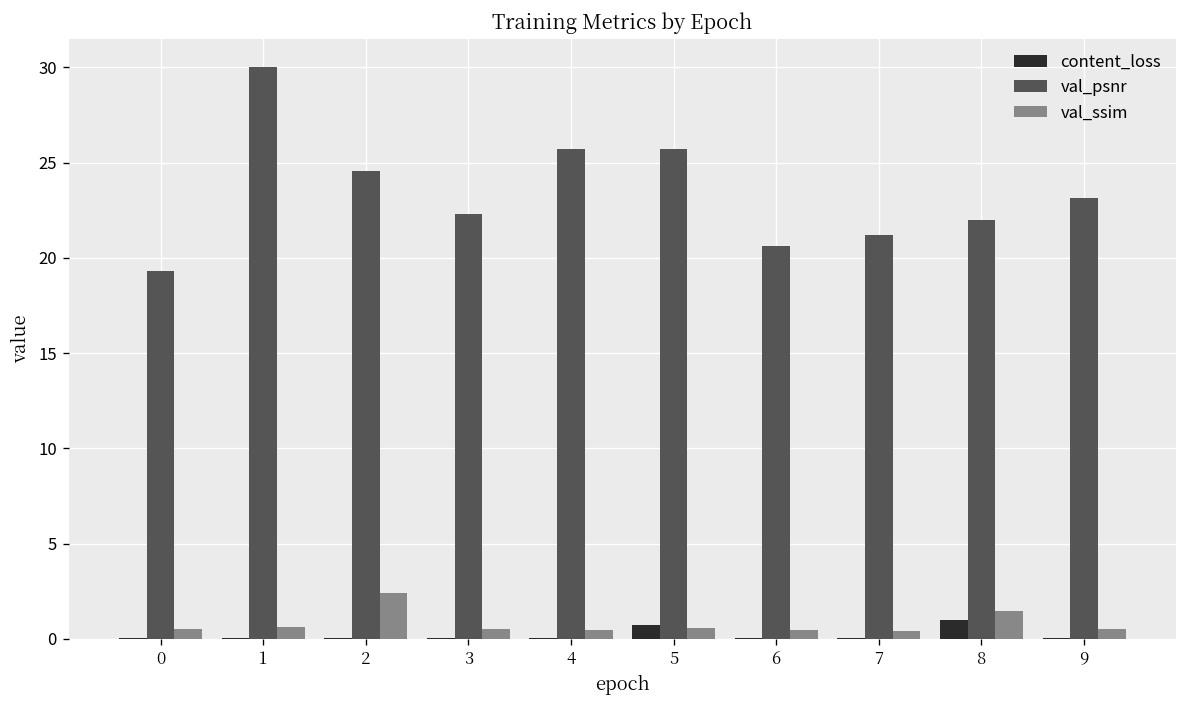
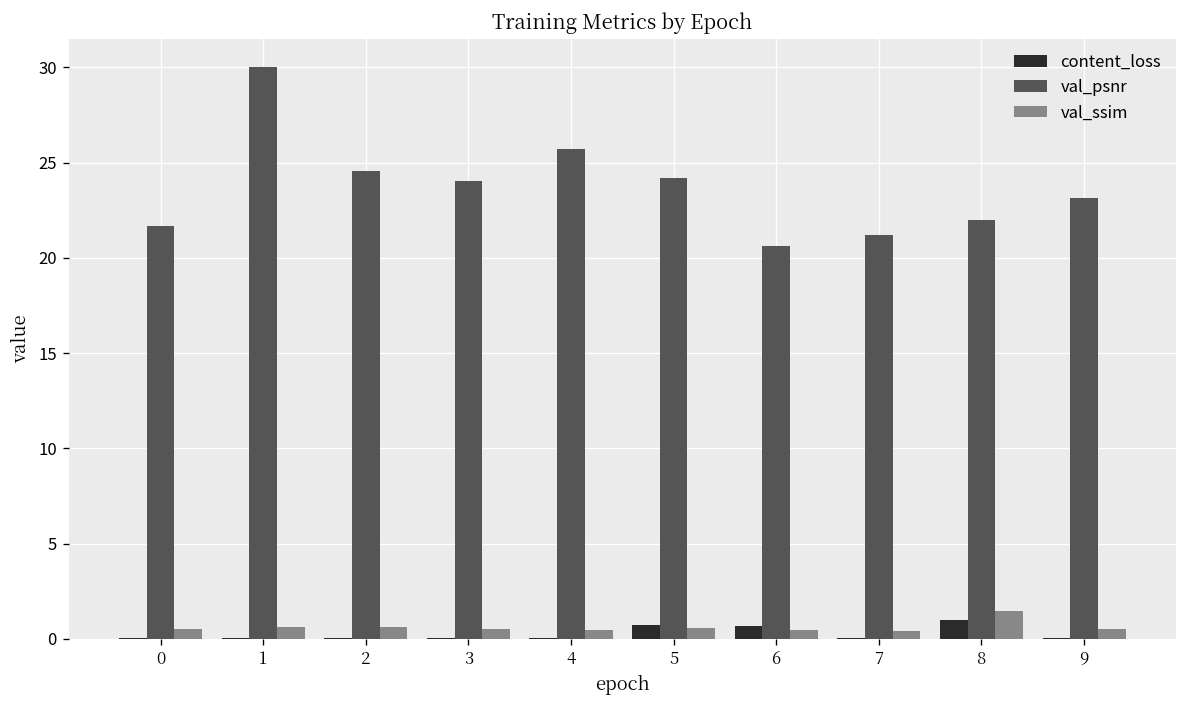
val_psnr, 0: 19.3 -> 21.7
val_ssim, 2: 2.4 -> 0.6
val_psnr, 3: 22.3 -> 24.0
val_psnr, 5: 25.7 -> 24.2
content_loss, 6: 0.0 -> 0.7
